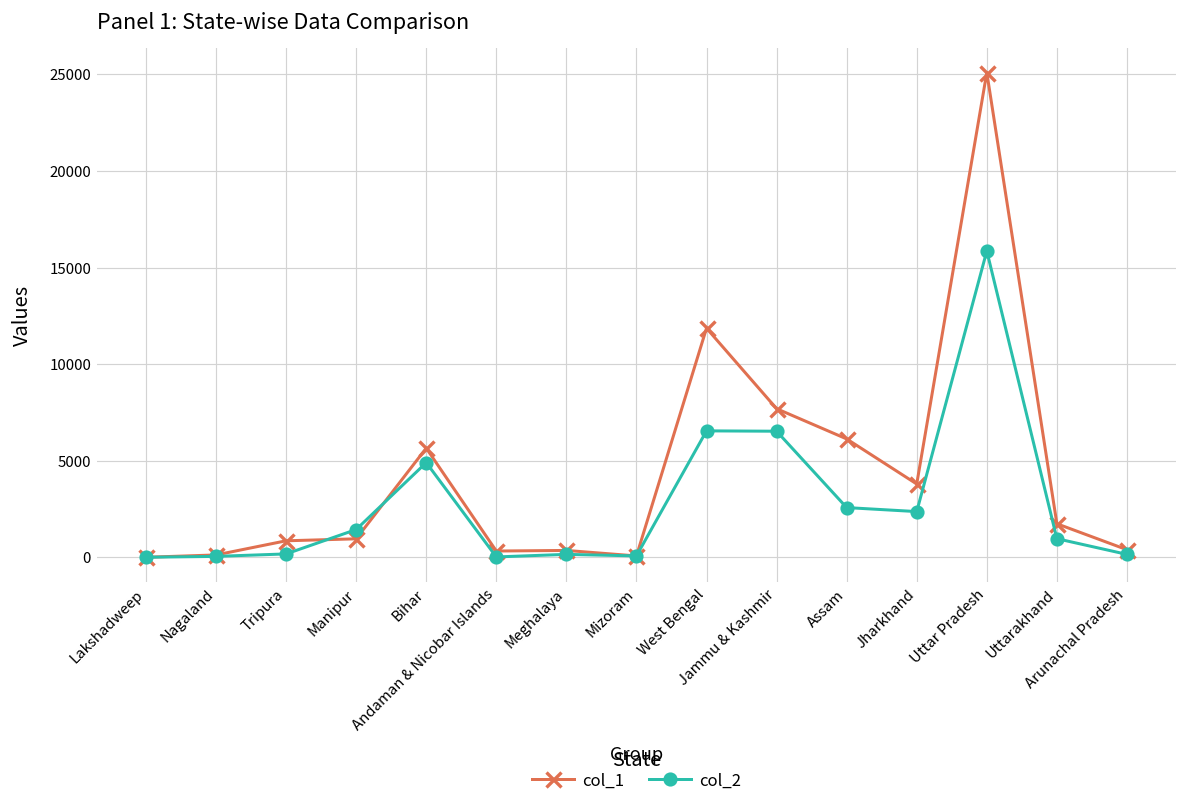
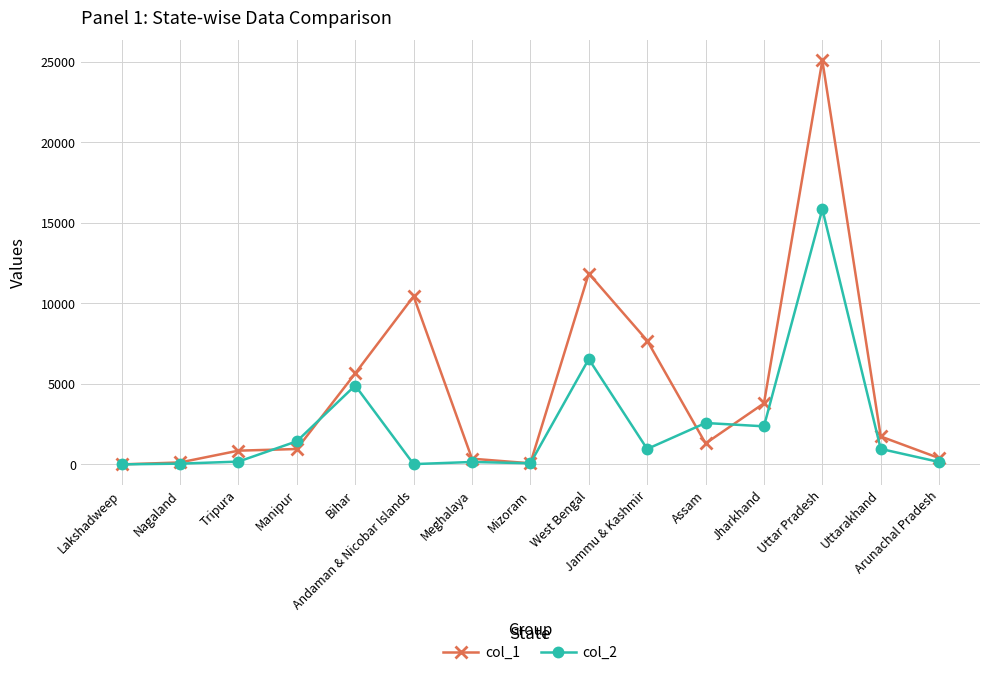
col_1, Andaman & Nicobar Islands: 300 -> 10400
col_2, Jammu & Kashmir: 6500 -> 1000
col_1, Assam: 6100 -> 1300
